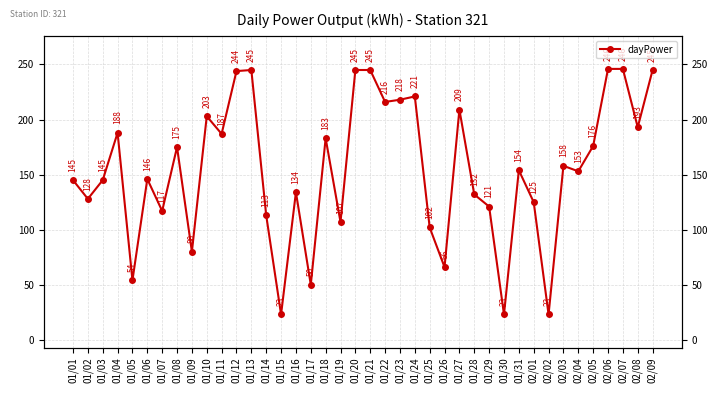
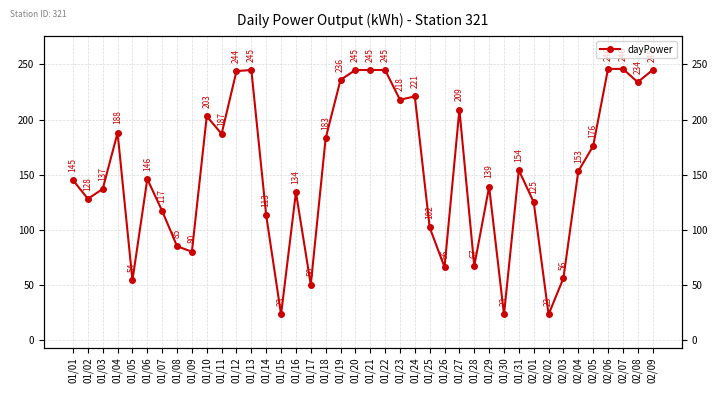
01/03: 145 -> 137
01/08: 175 -> 85
01/19: 107 -> 236
01/22: 216 -> 245
01/28: 132 -> 67
01/29: 121 -> 139
02/03: 158 -> 56
02/08: 193 -> 234
